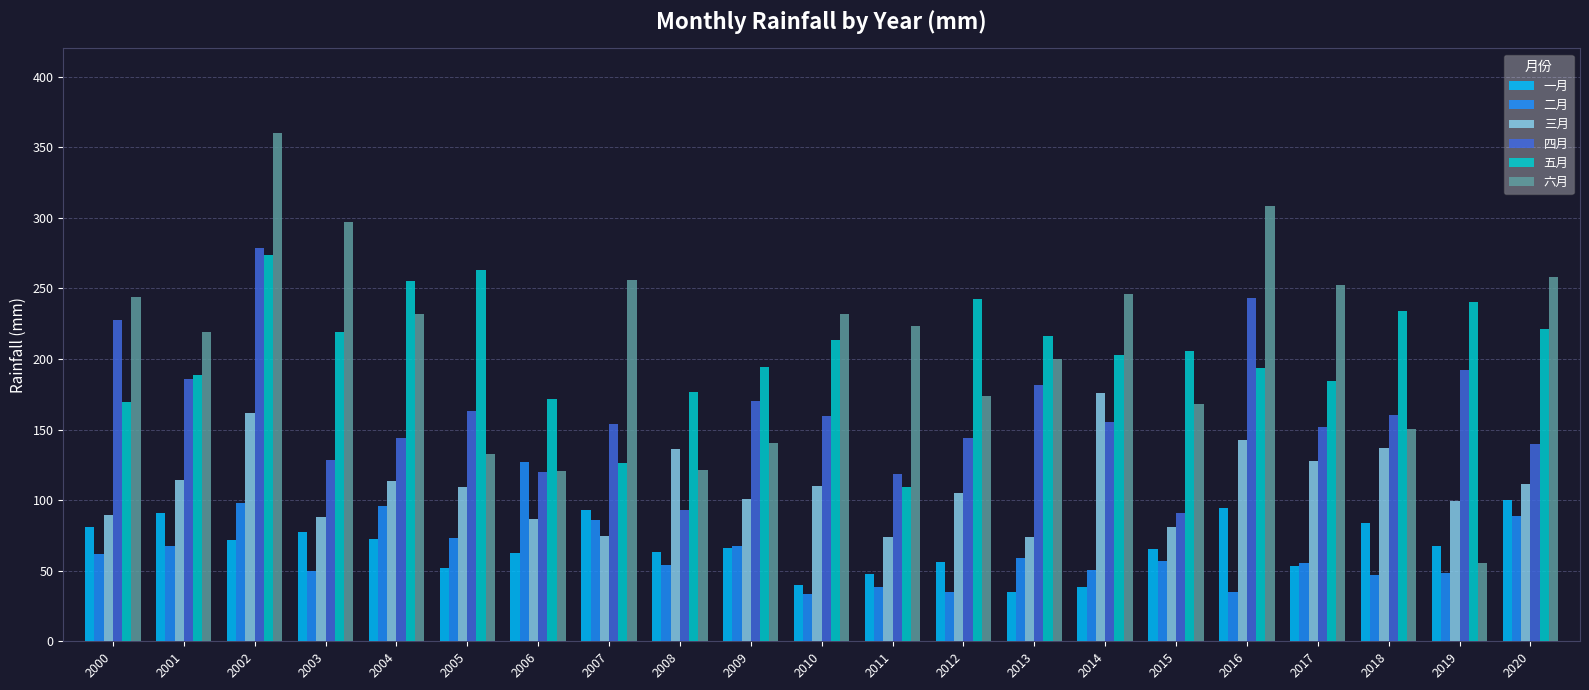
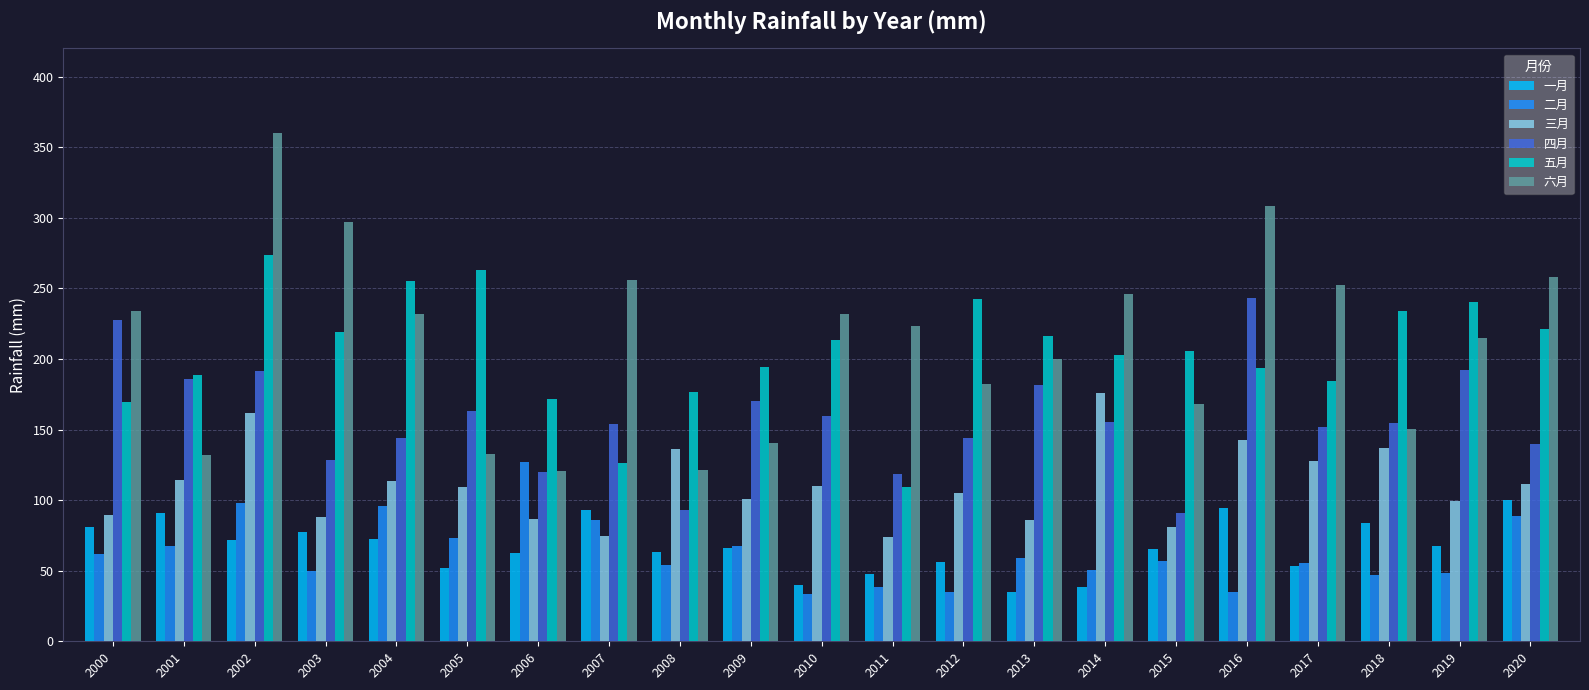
六月, 2000: 244 -> 234
六月, 2001: 219 -> 132
四月, 2002: 278 -> 191
六月, 2012: 174 -> 182
三月, 2013: 74 -> 86
四月, 2018: 161 -> 155
六月, 2019: 55 -> 214
